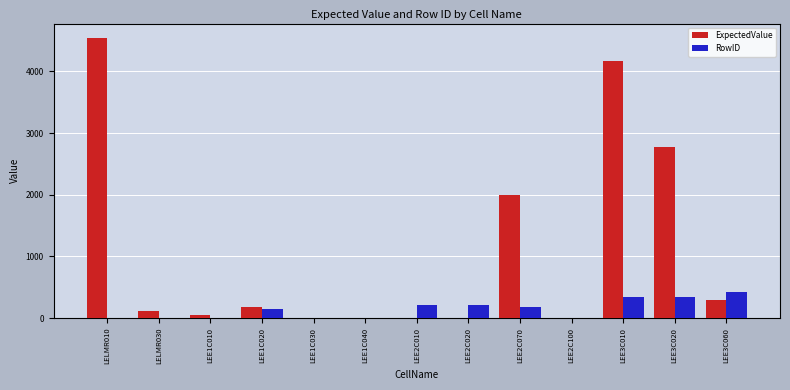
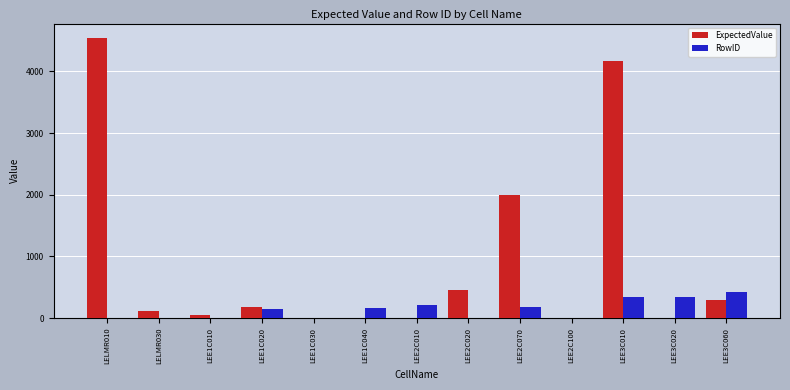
RowID, LEE1C040: 0 -> 200
ExpectedValue, LEE2C020: 0 -> 500
RowID, LEE2C020: 200 -> 0
ExpectedValue, LEE3C020: 2800 -> 0
